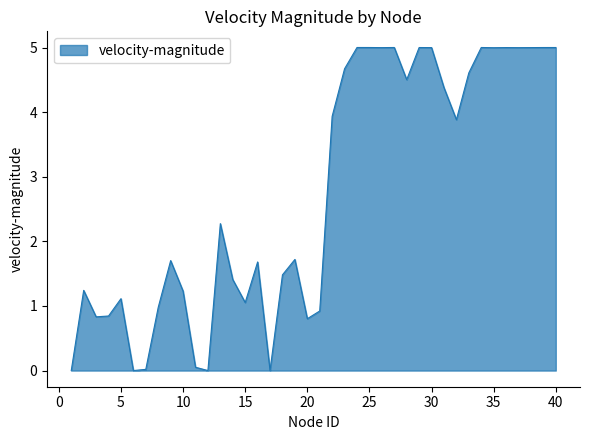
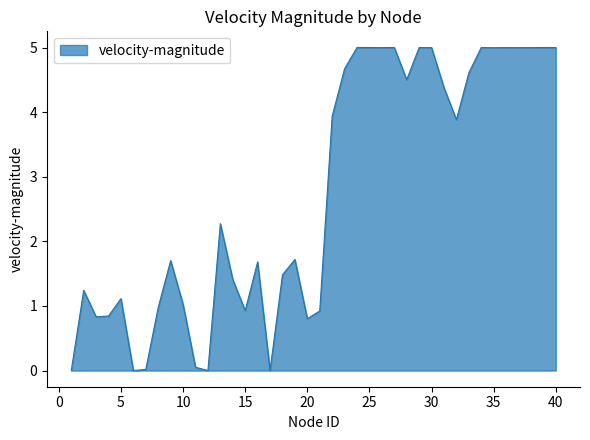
10: 1.2 -> 1.0
15: 1.1 -> 0.9
